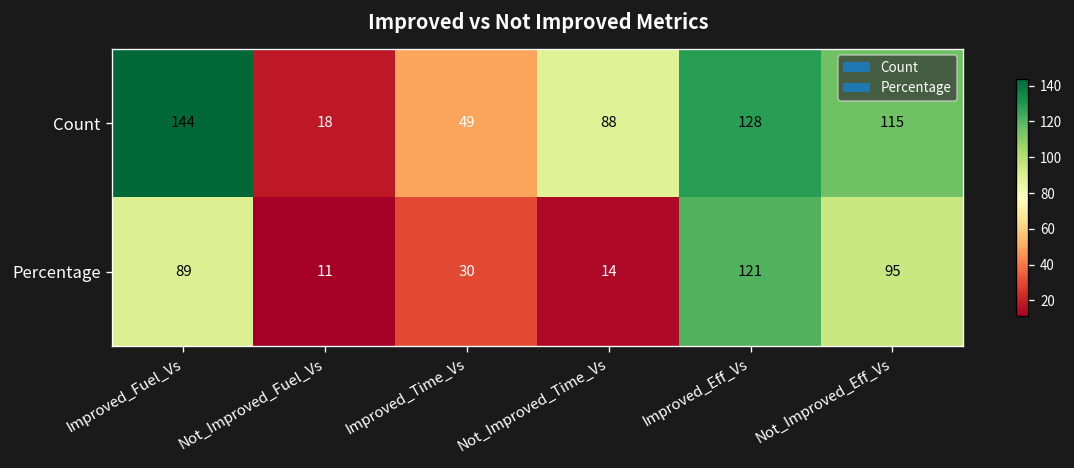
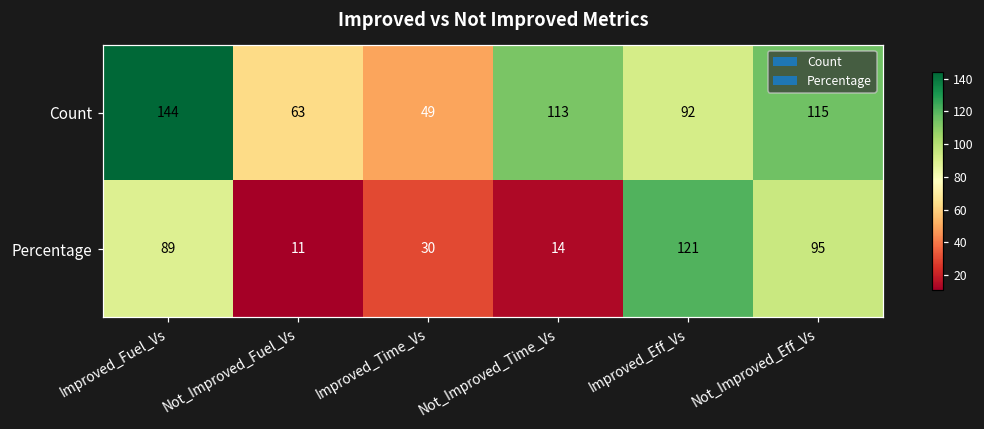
Count, Not_Improved_Fuel_Vs: 18 -> 63
Count, Not_Improved_Time_Vs: 88 -> 113
Count, Improved_Eff_Vs: 128 -> 92
